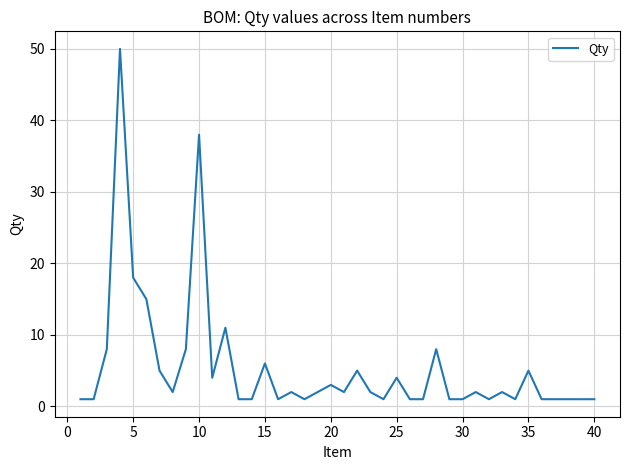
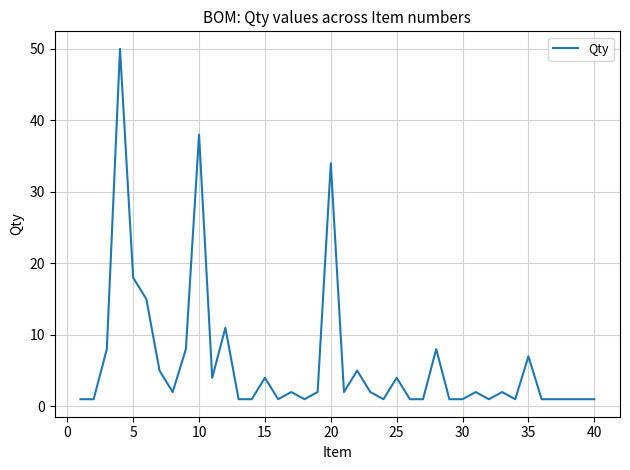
15: 6 -> 4
20: 3 -> 34
35: 5 -> 7
